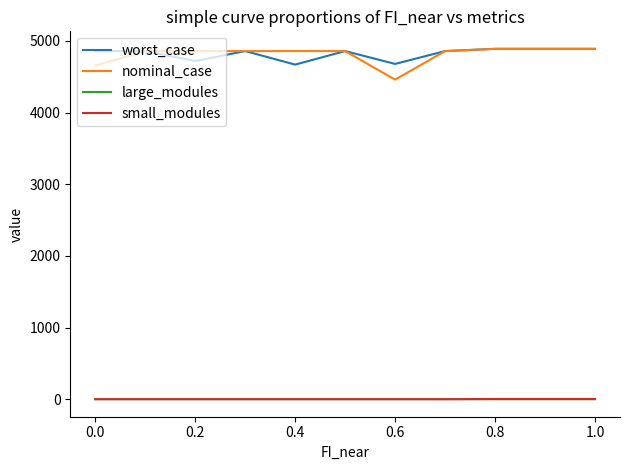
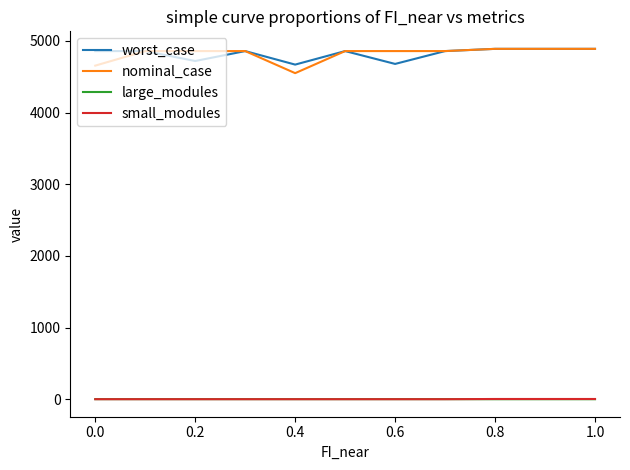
nominal_case, 0.4: 4900 -> 4500
nominal_case, 0.6: 4500 -> 4900
